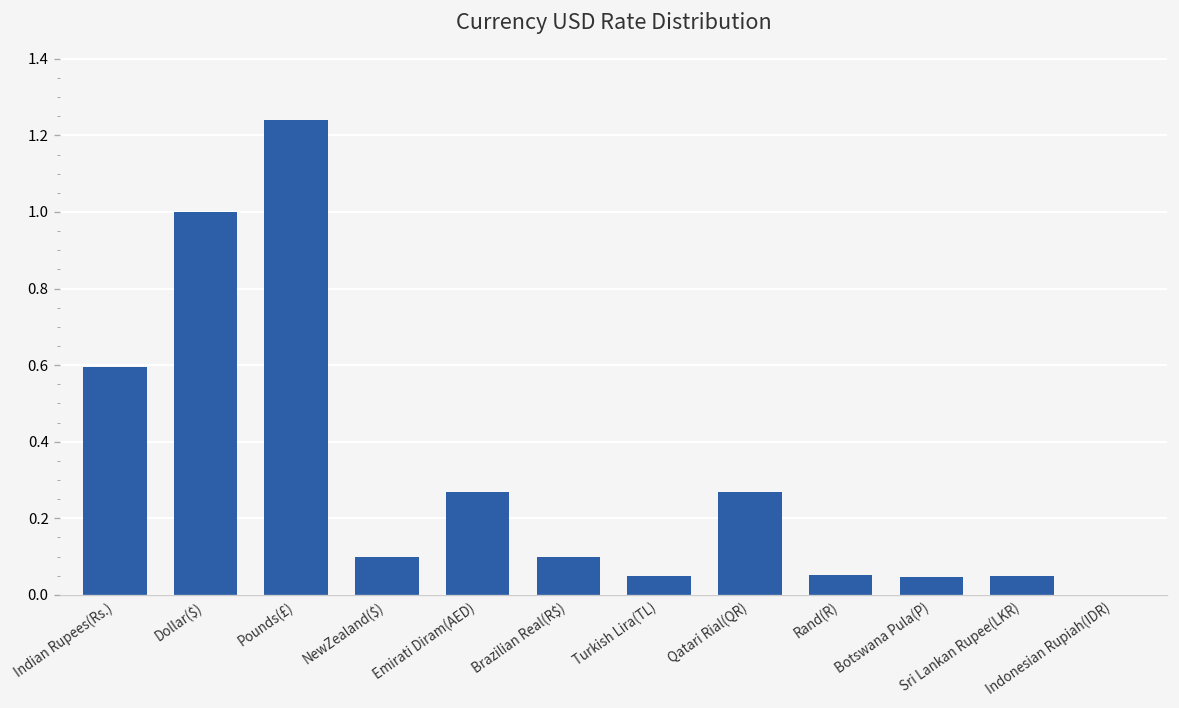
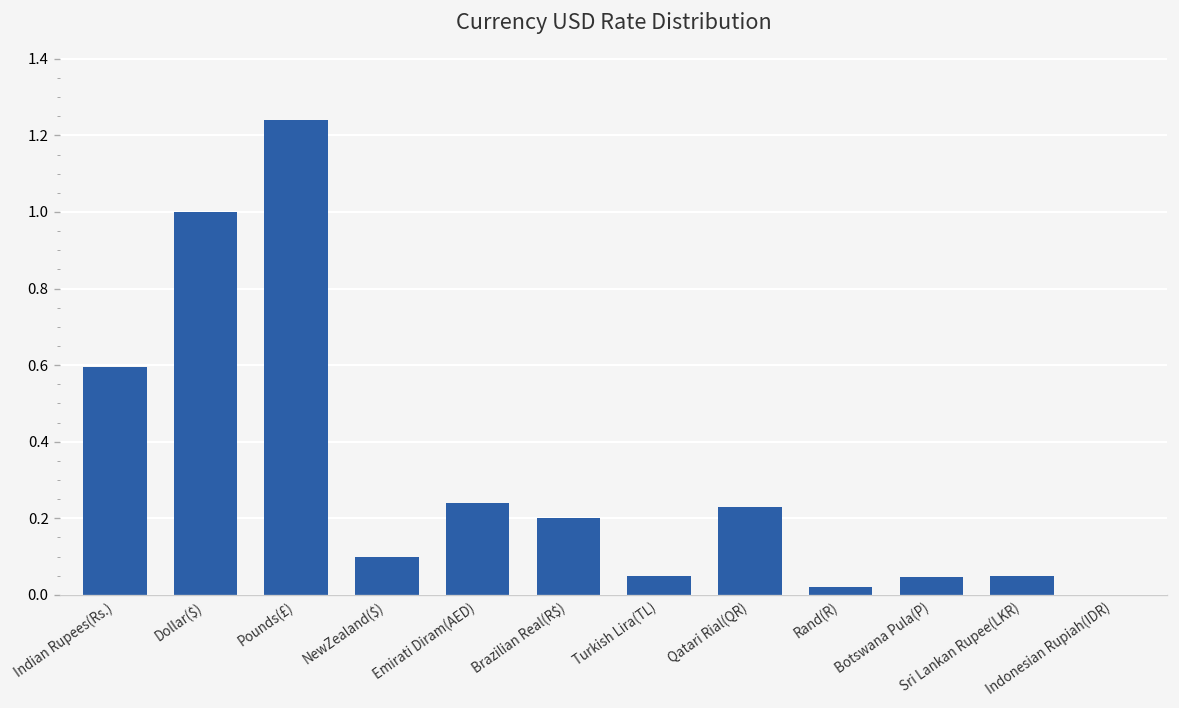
Emirati Diram(AED): 0.27 -> 0.24
Brazilian Real(R$): 0.1 -> 0.2
Qatari Rial(QR): 0.27 -> 0.23
Rand(R): 0.05 -> 0.02
